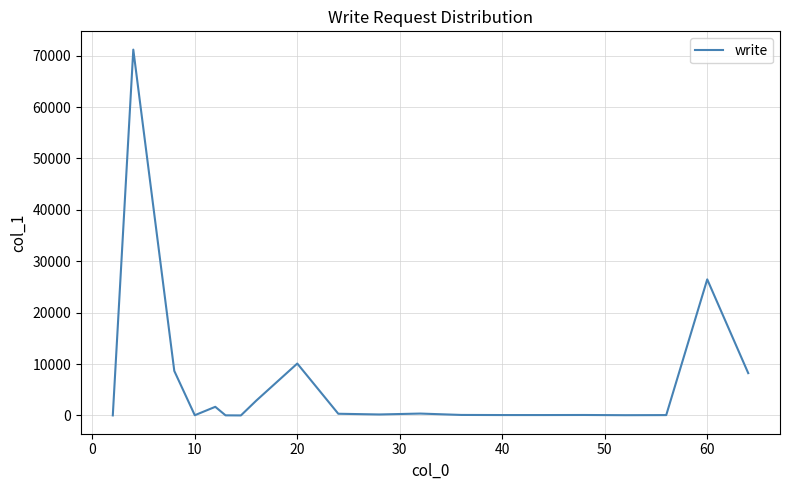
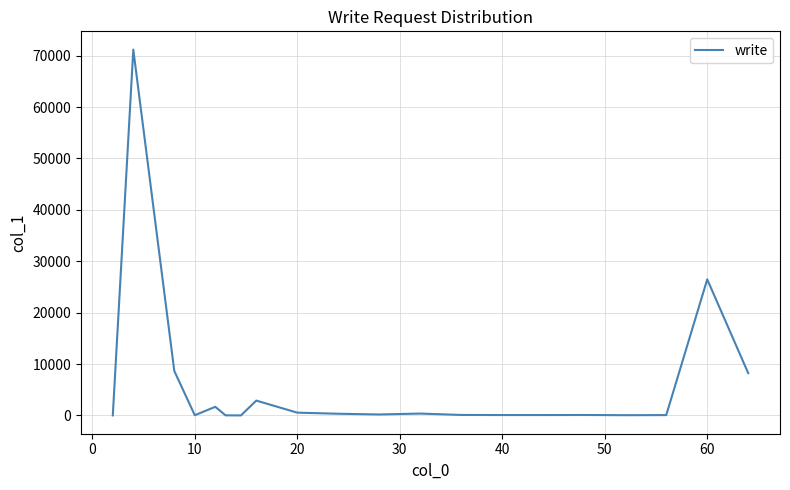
20: 10000 -> 1000
